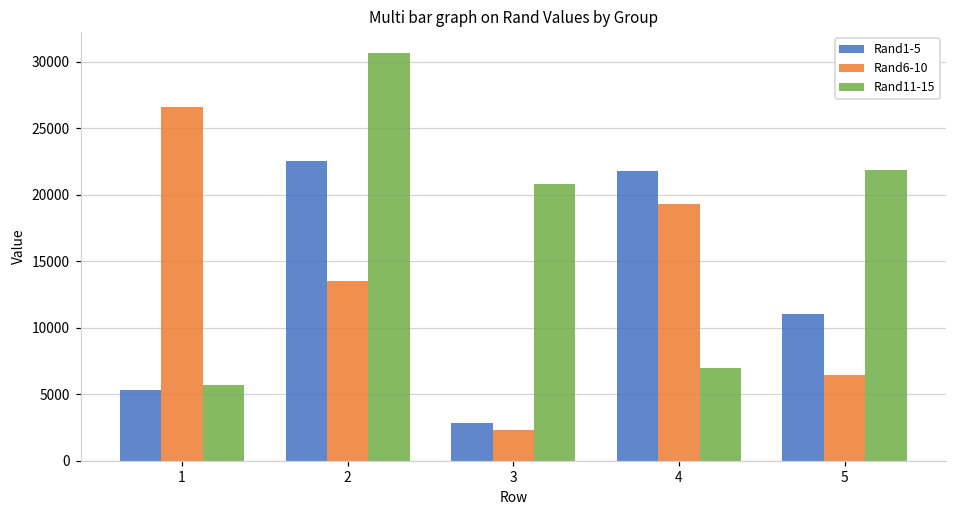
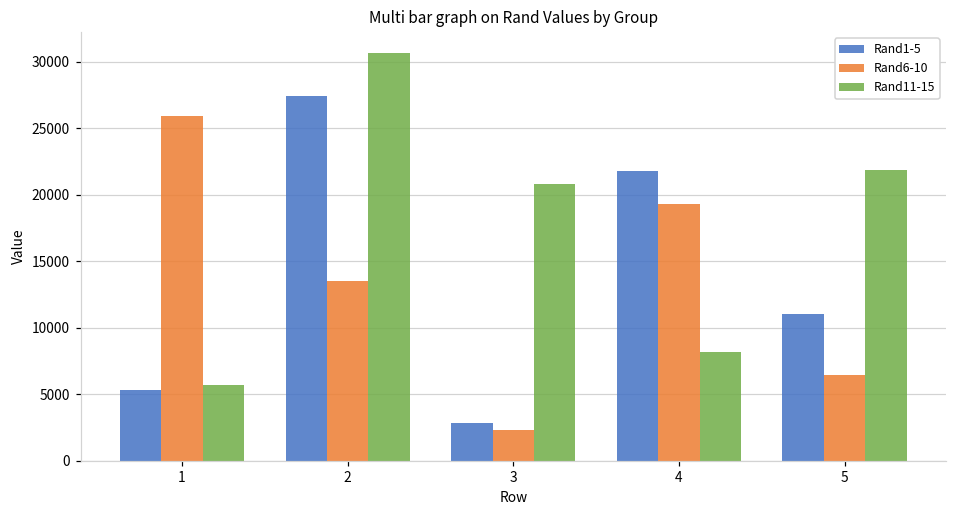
Rand6-10, 1: 26600 -> 25900
Rand1-5, 2: 22500 -> 27500
Rand11-15, 4: 6900 -> 8100
